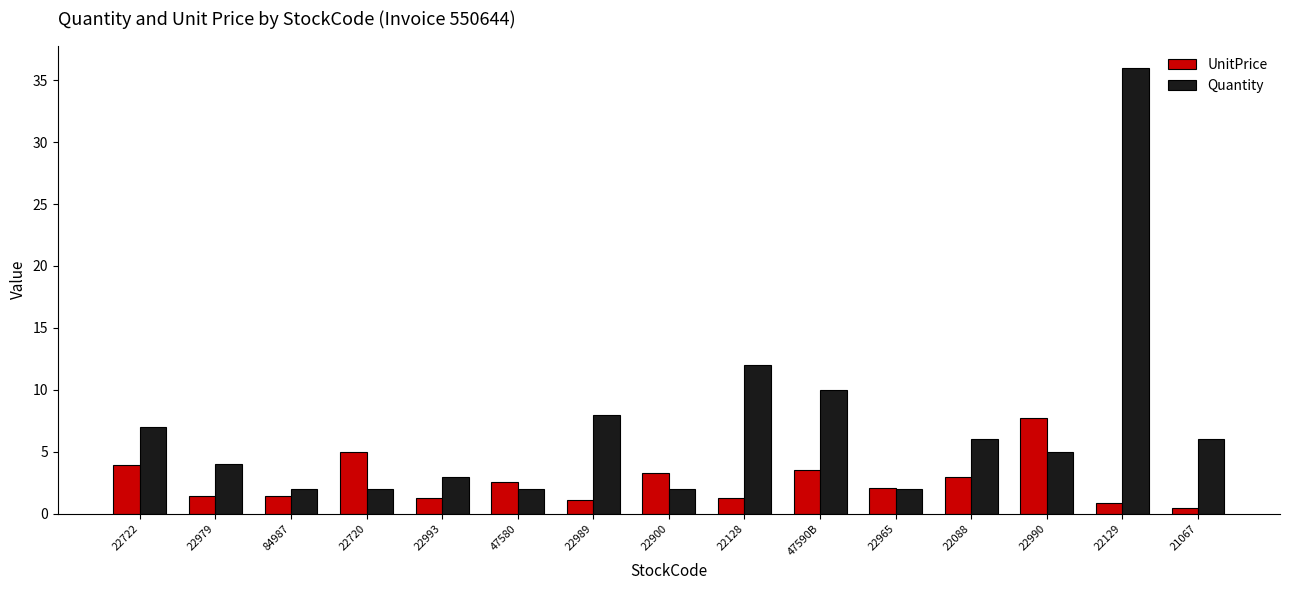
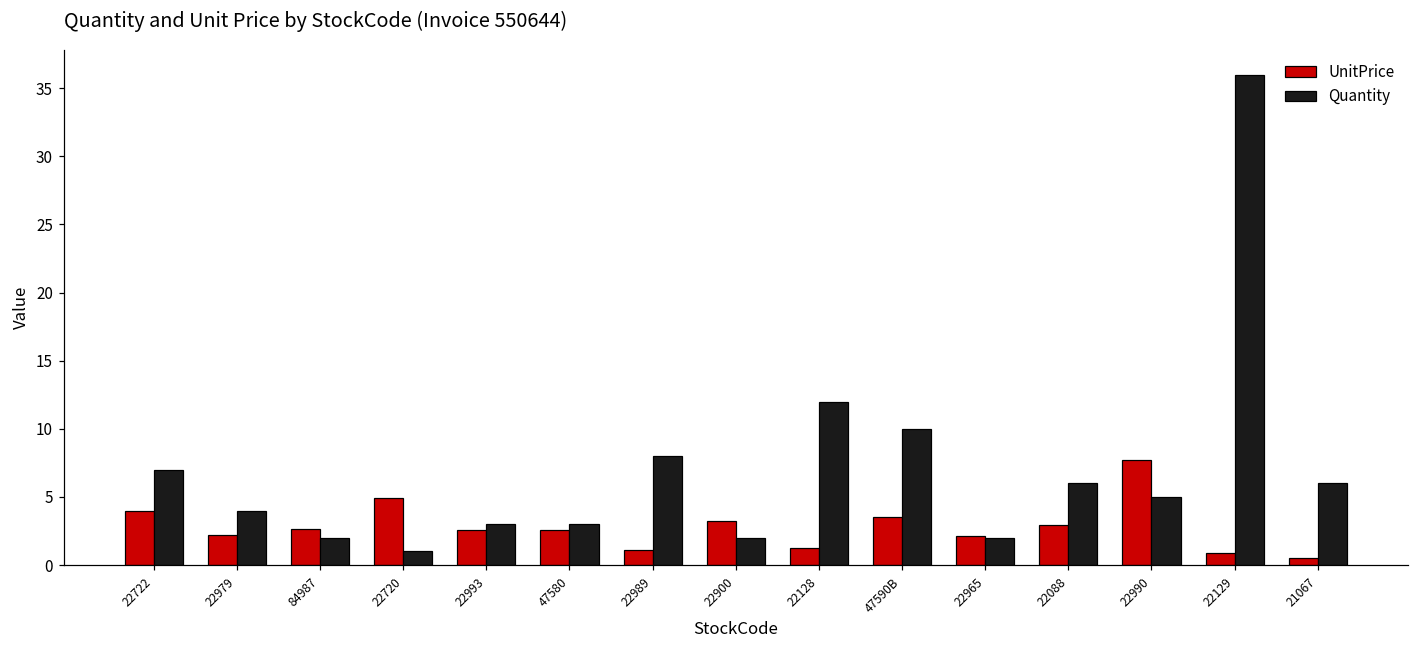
UnitPrice, 22979: 1.5 -> 2.2
UnitPrice, 84987: 1.5 -> 2.7
Quantity, 22720: 2 -> 1
UnitPrice, 22993: 1.3 -> 2.6
Quantity, 47580: 2 -> 3
